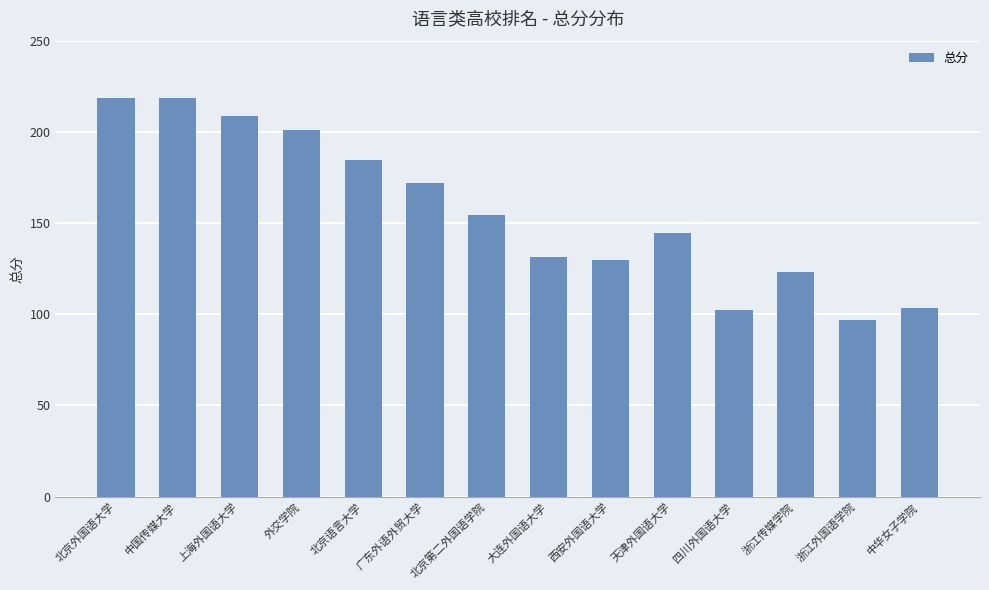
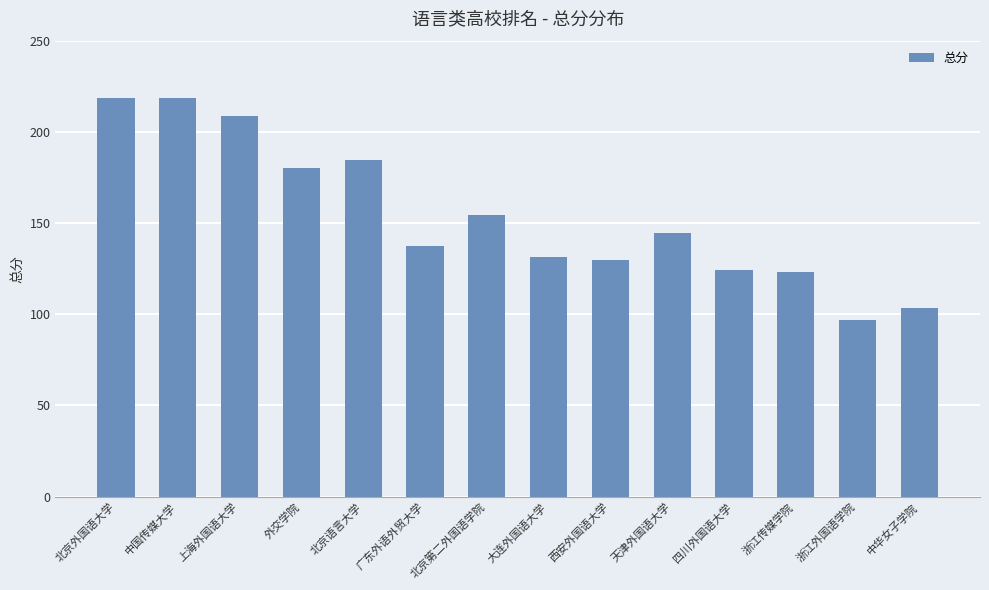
外交学院: 201 -> 180
广东外语外贸大学: 172 -> 138
四川外国语大学: 102 -> 124
